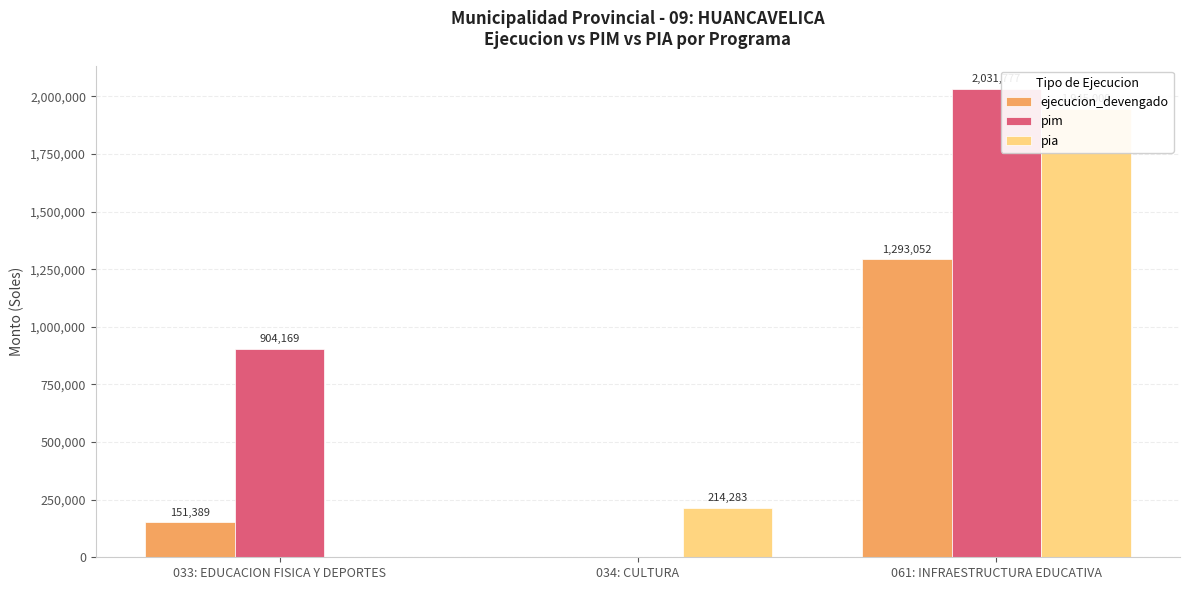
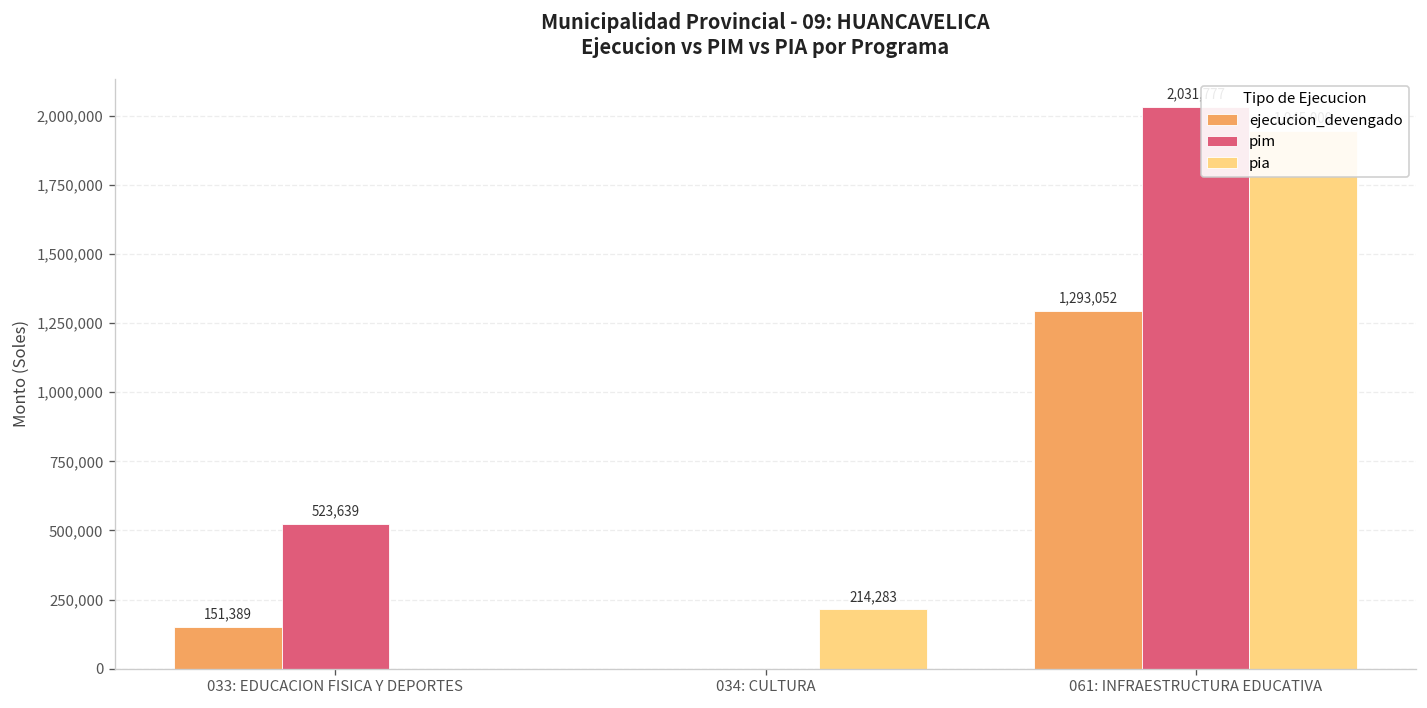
pim, 033: EDUCACION FISICA Y DEPORTES: 904,169 -> 523,639
